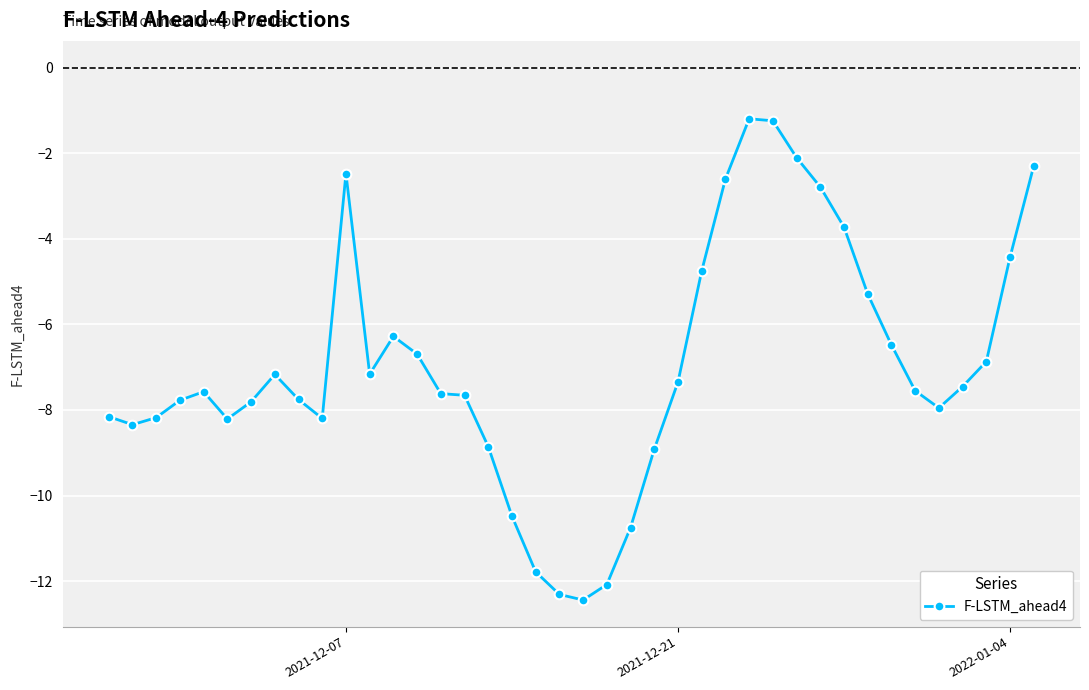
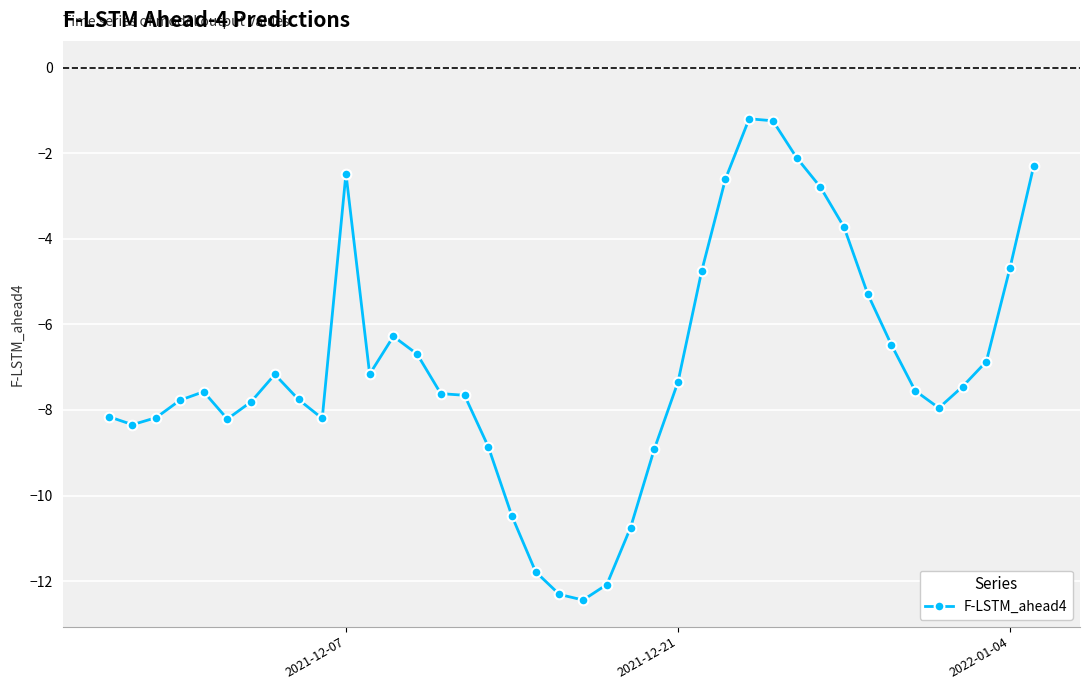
2022-01-04: -4.4 -> -4.7
